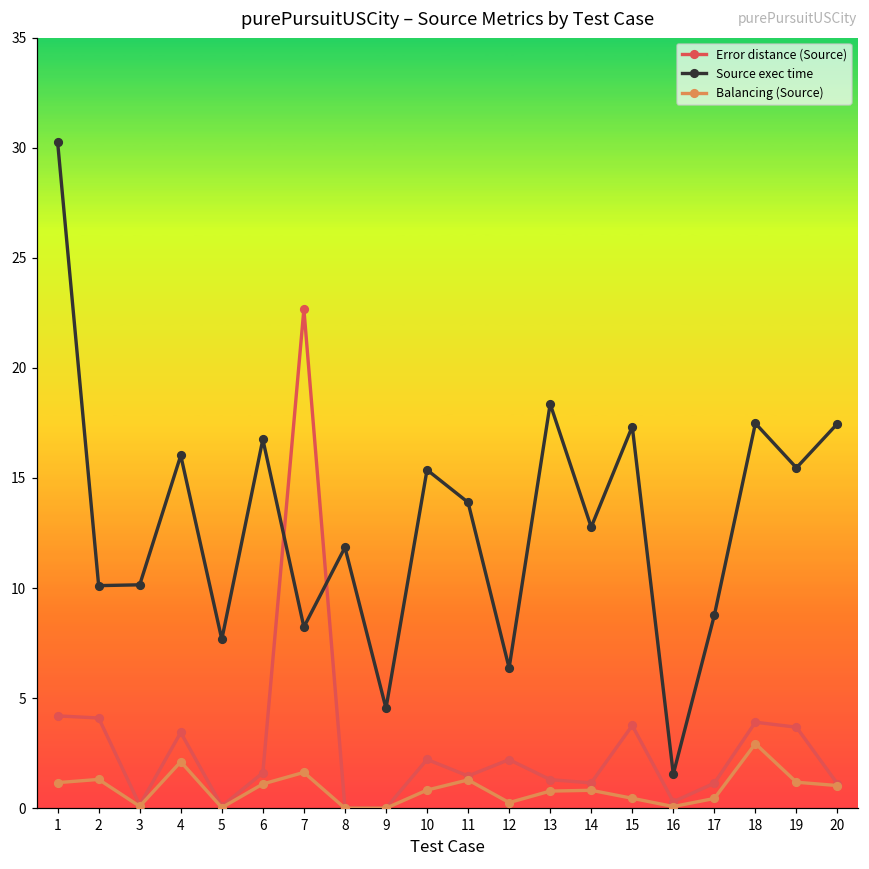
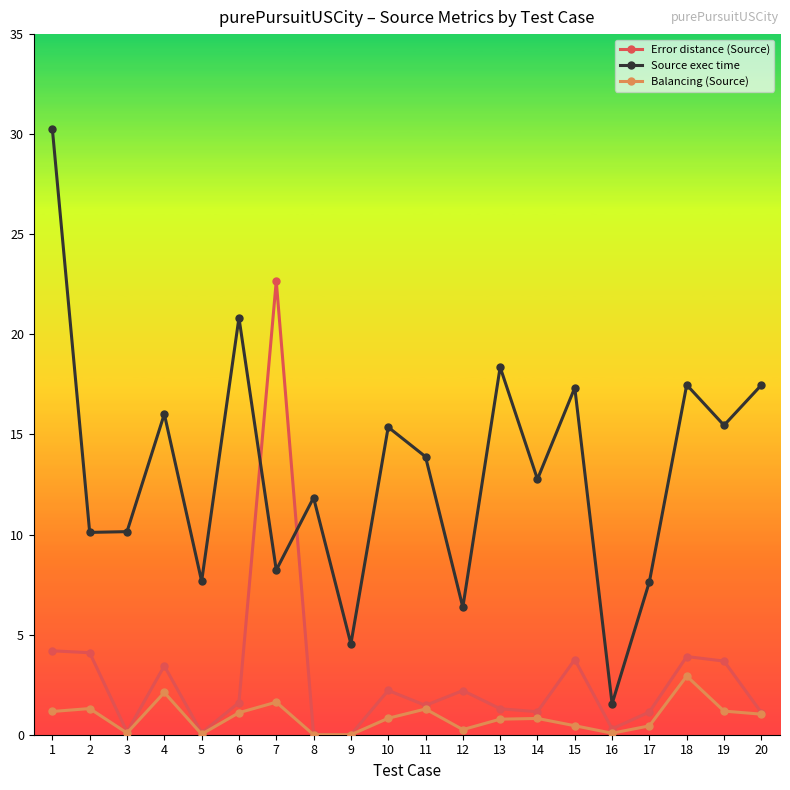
Source exec time, 6: 16.8 -> 20.8
Source exec time, 17: 8.8 -> 7.6
